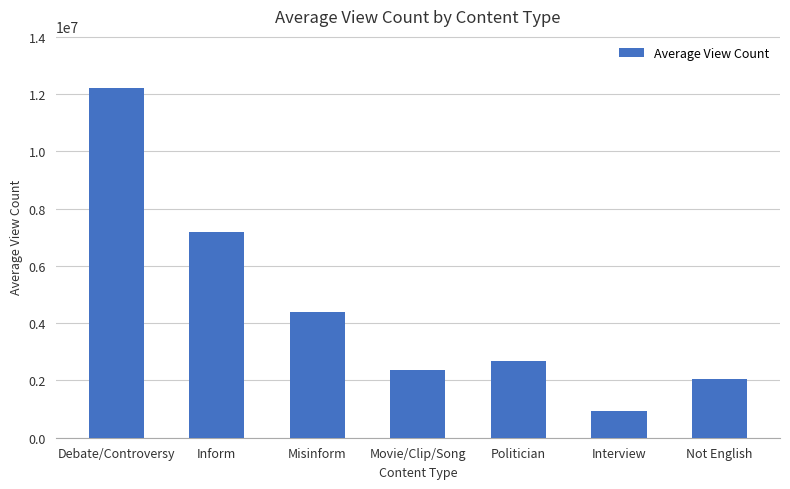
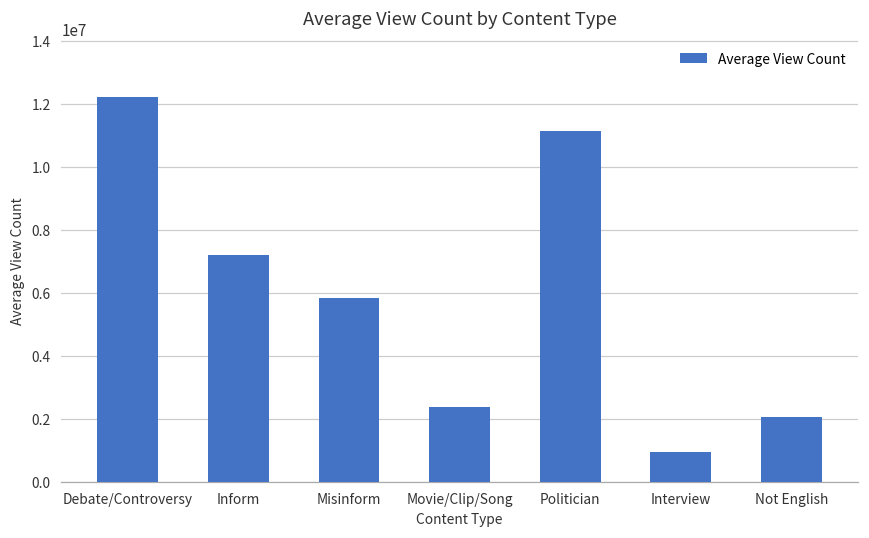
Misinform: 4400000 -> 5800000
Politician: 2700000 -> 11100000
